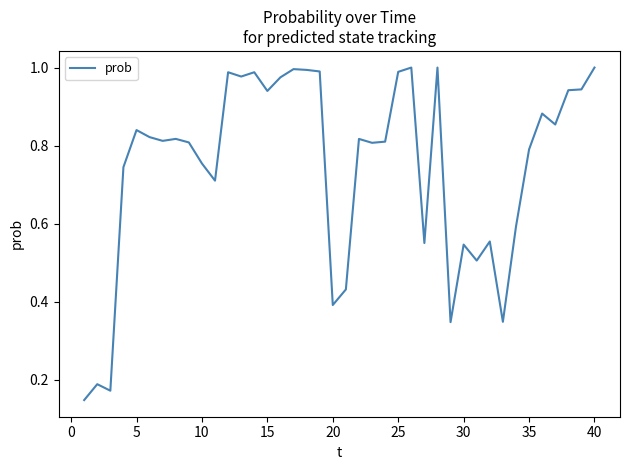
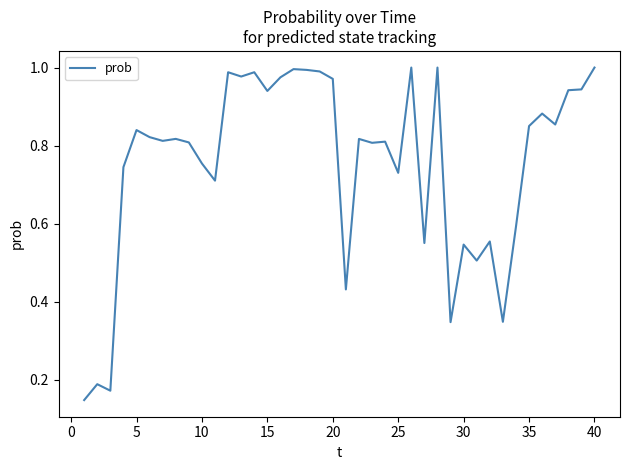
20: 0.39 -> 0.97
25: 0.99 -> 0.73
35: 0.79 -> 0.85
